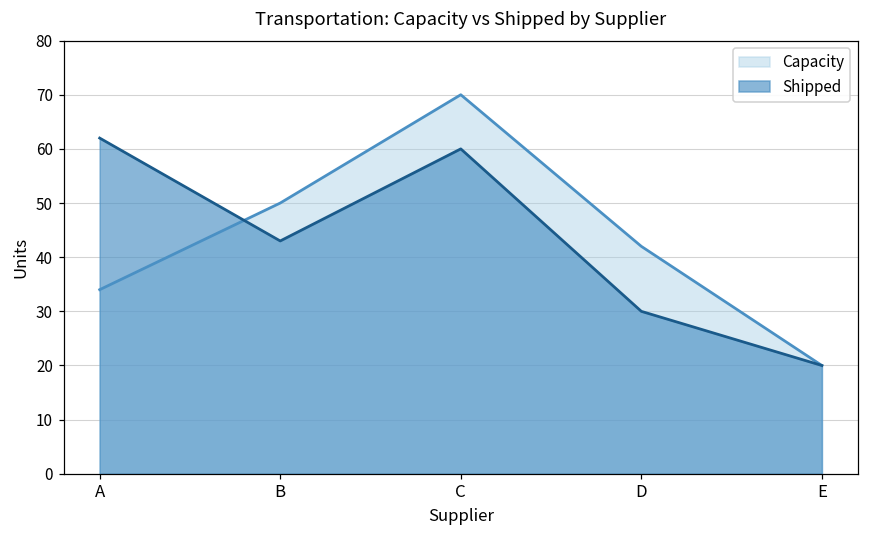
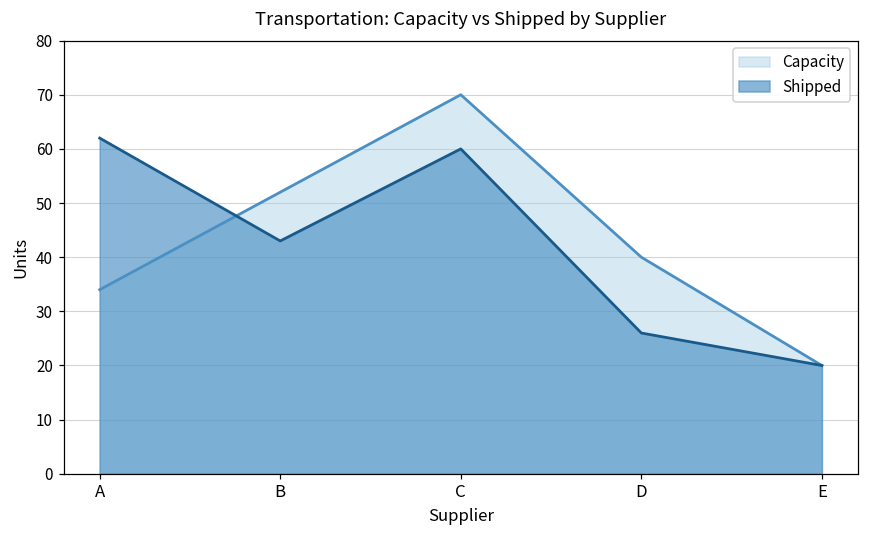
Capacity, B: 50 -> 52
Capacity, D: 42 -> 40
Shipped, D: 30 -> 26
